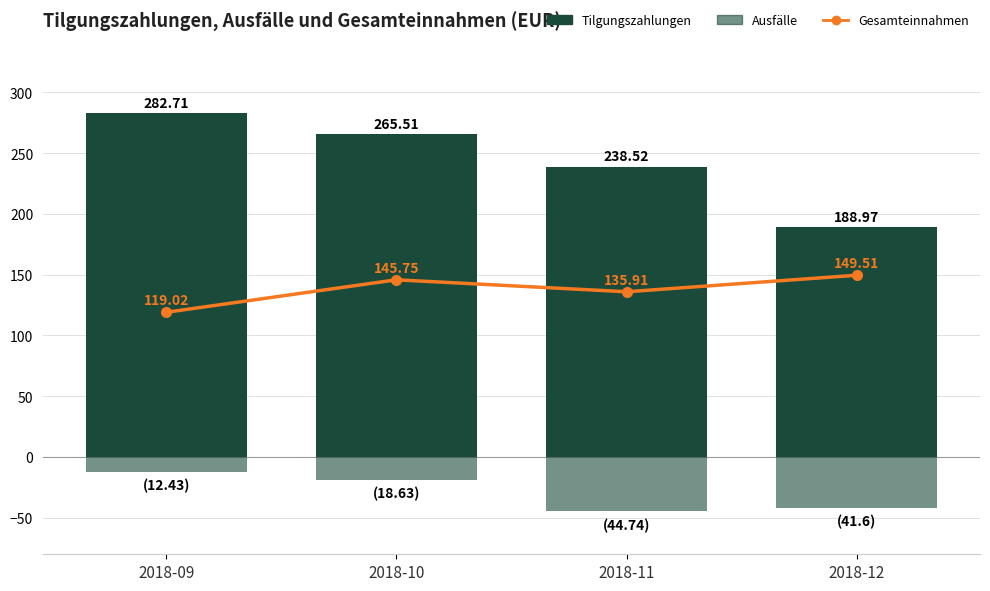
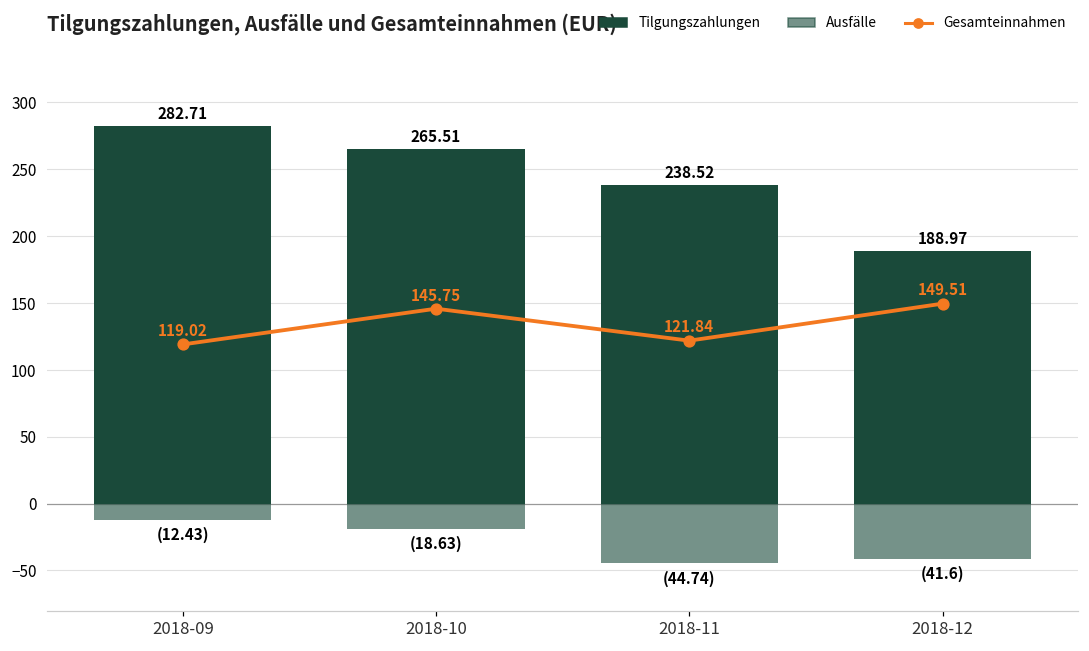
Gesamteinnahmen, 2018-11: 135.91 -> 121.84
